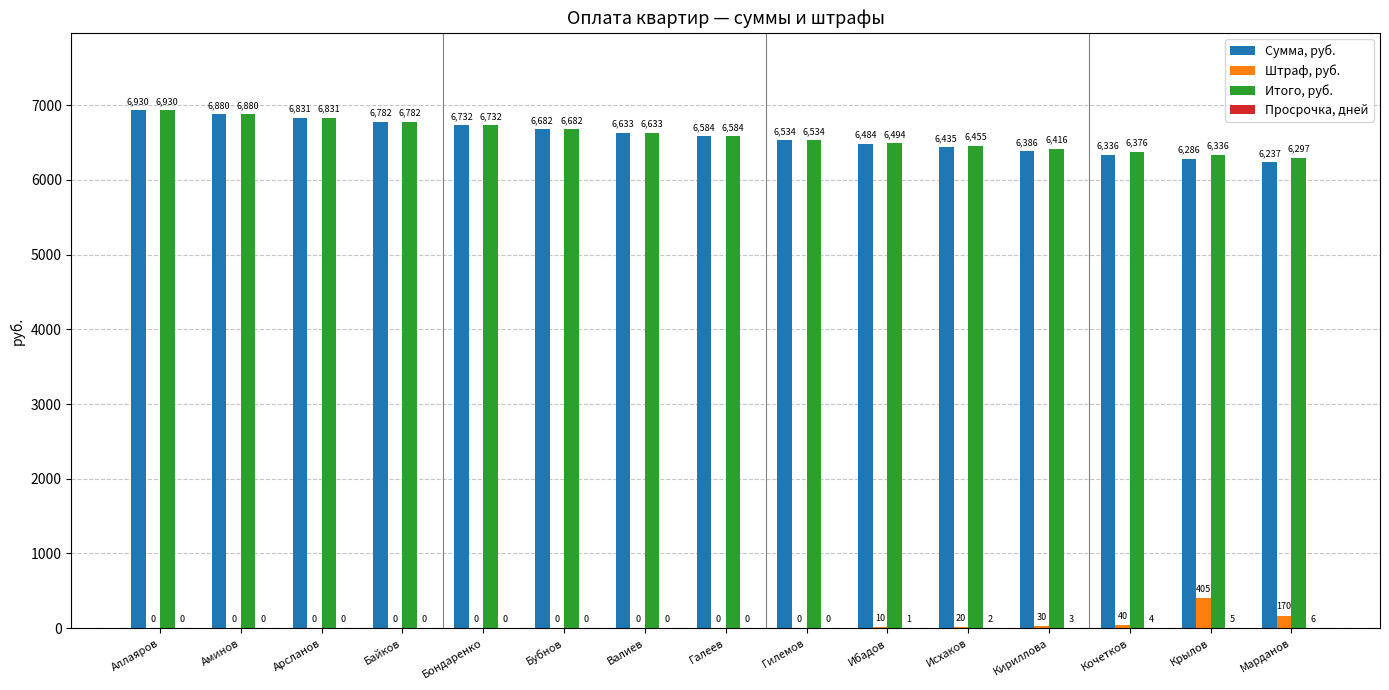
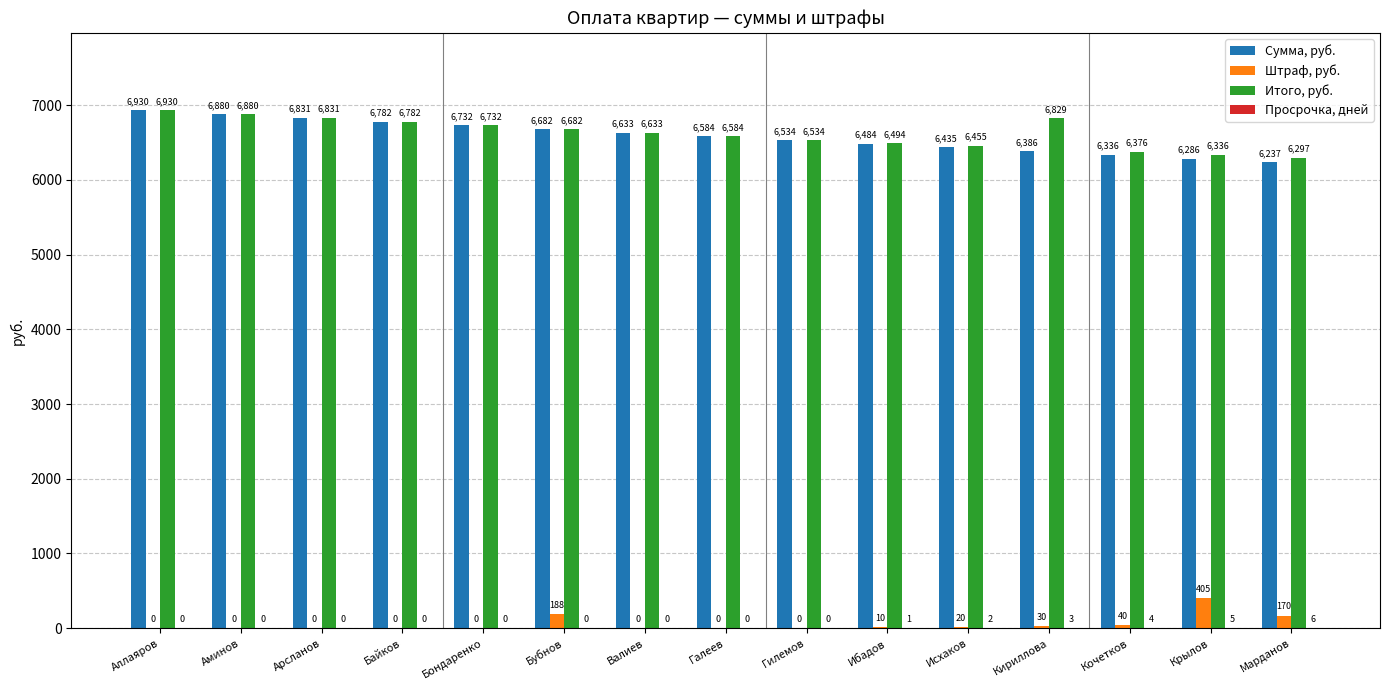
Штраф, руб., Бубнов: 0 -> 188
Итого, руб., Кириллова: 6,416 -> 6,829
